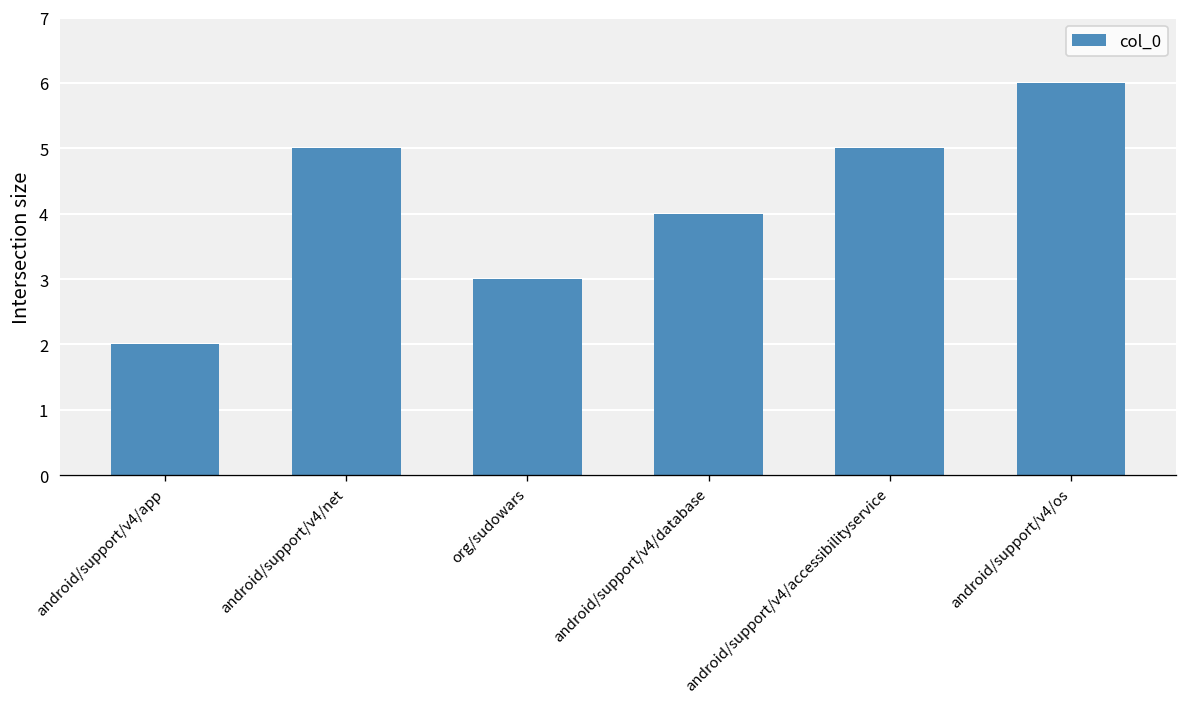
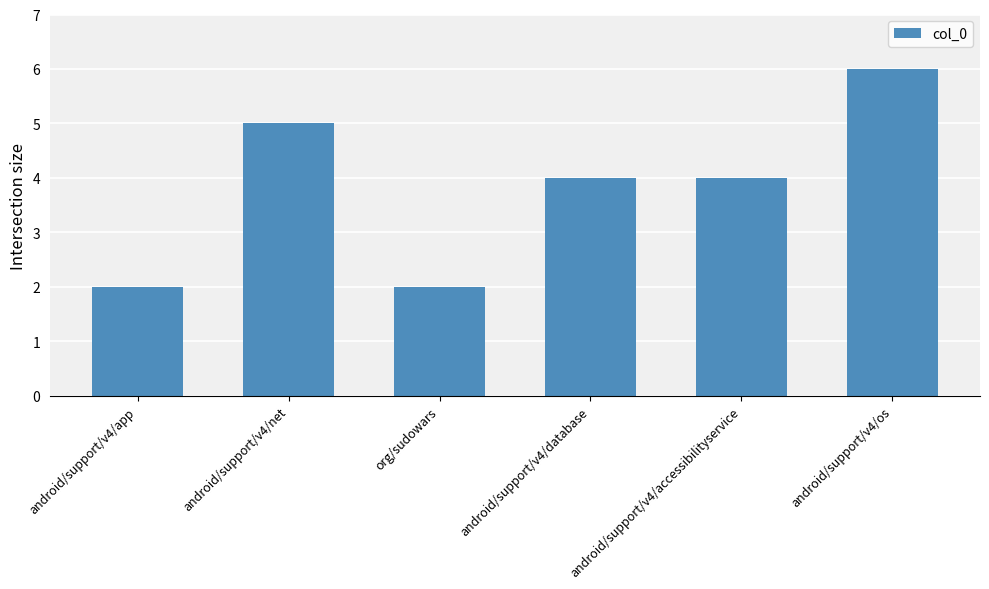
org/sudowars: 3 -> 2
android/support/v4/accessibilityservice: 5 -> 4
